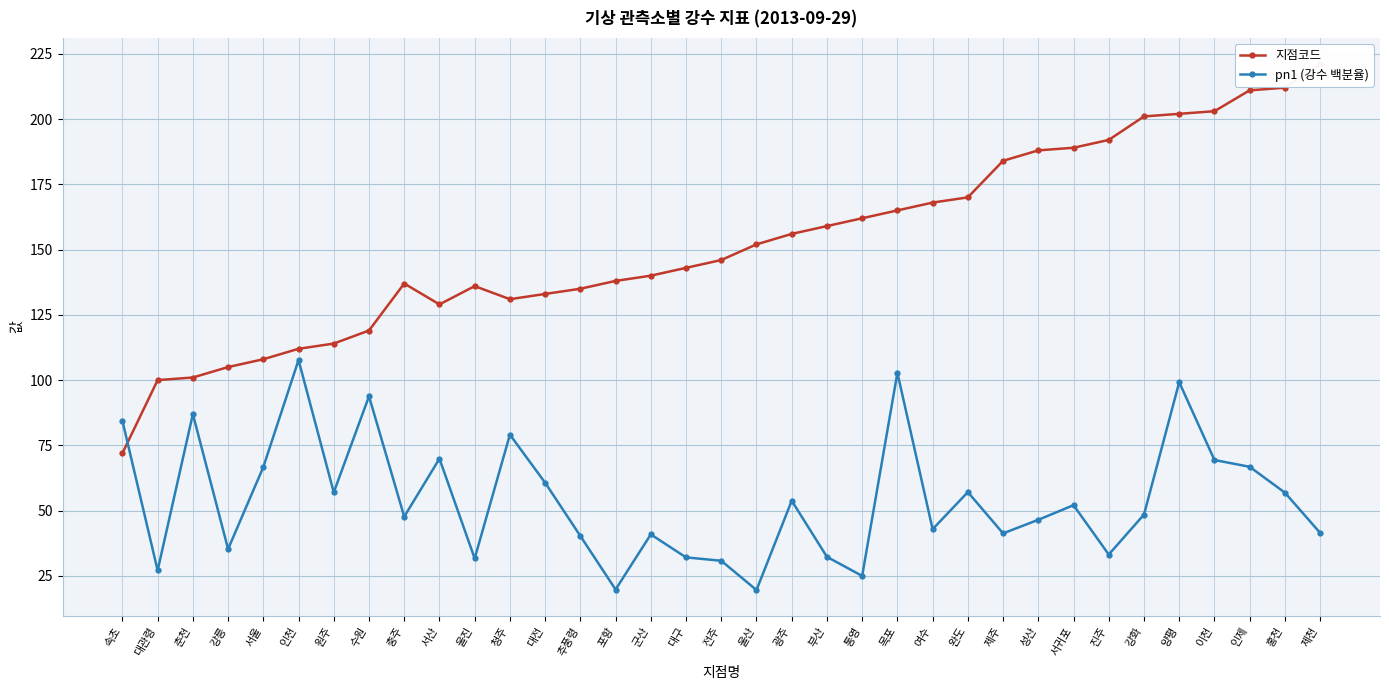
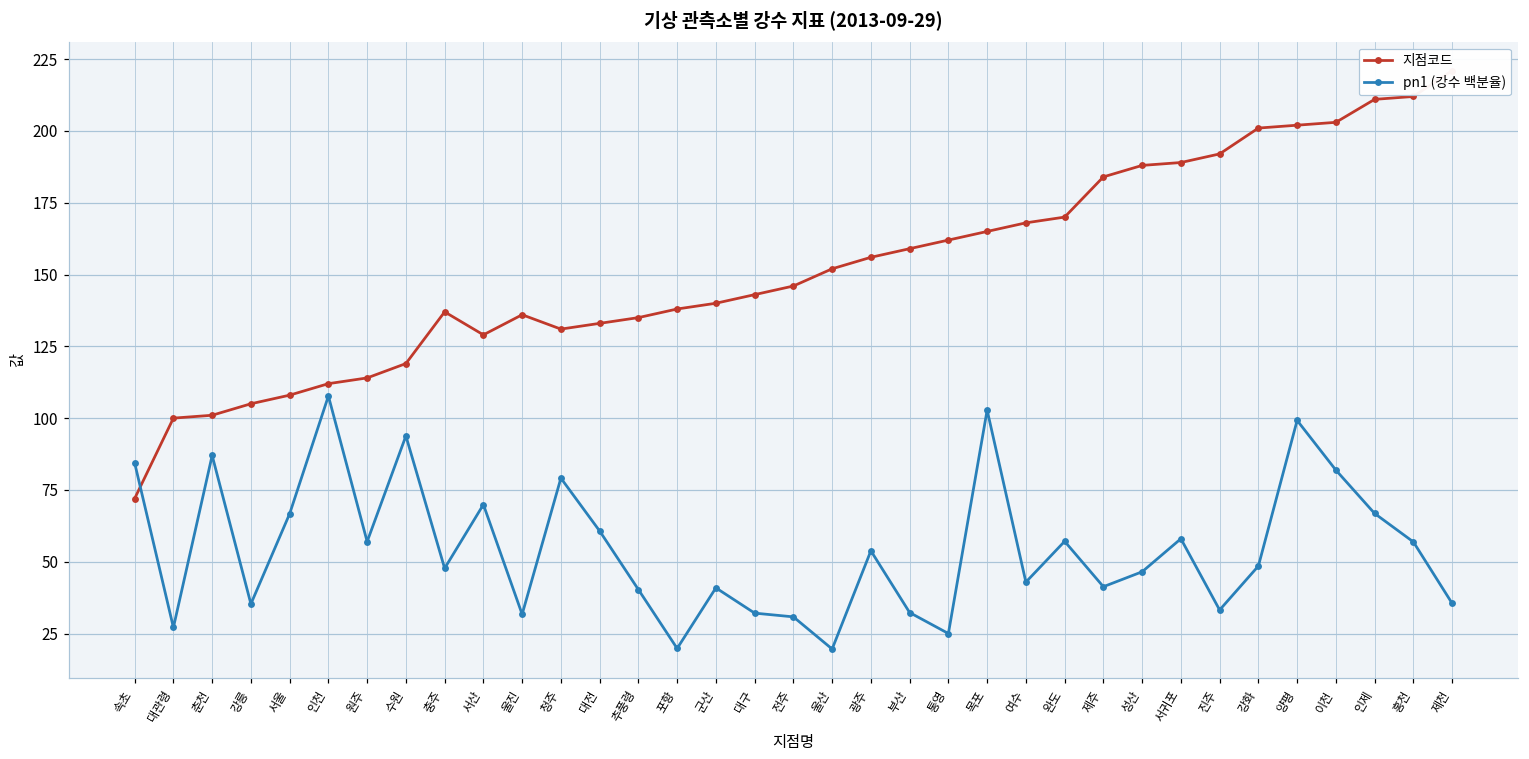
pn1 (강수 백분율), 서귀포: 52 -> 58
pn1 (강수 백분율), 이천: 69 -> 82
pn1 (강수 백분율), 제천: 42 -> 36
